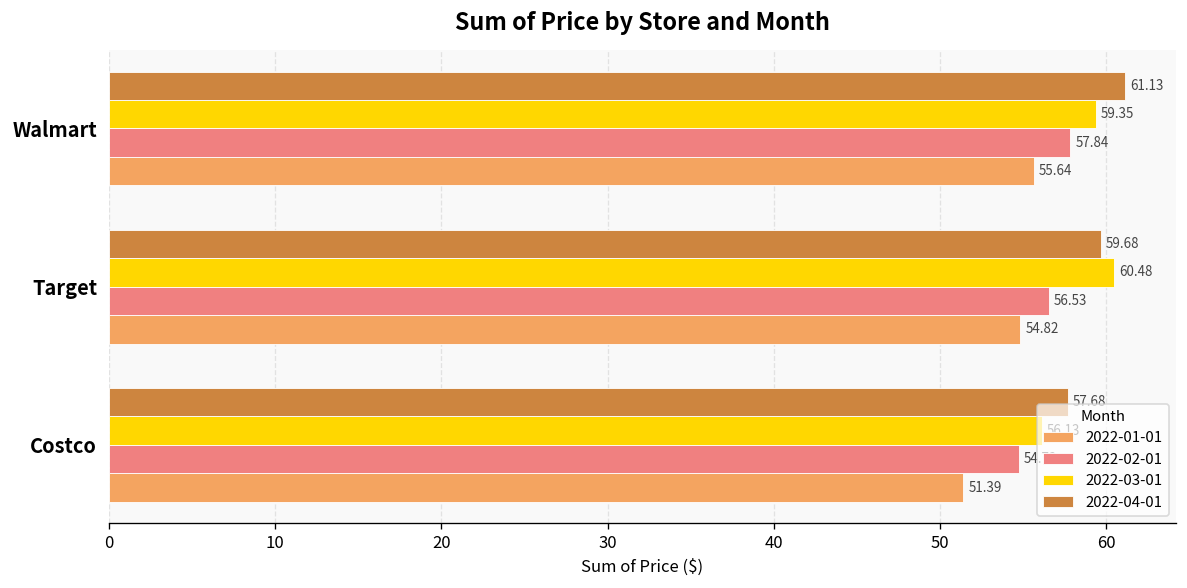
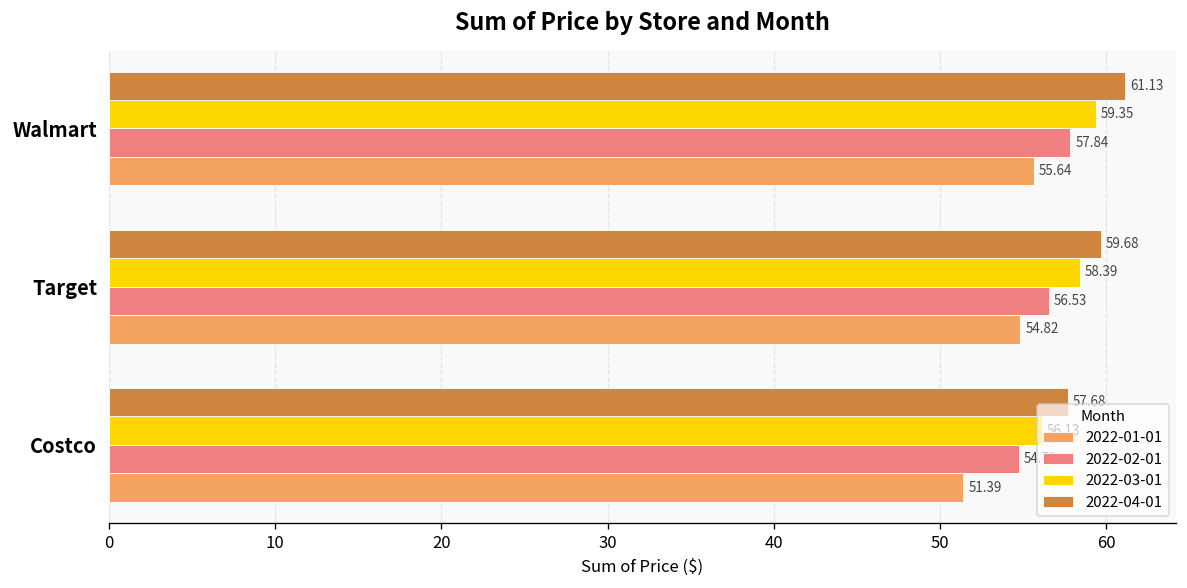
2022-03-01, Target: 60.48 -> 58.39
